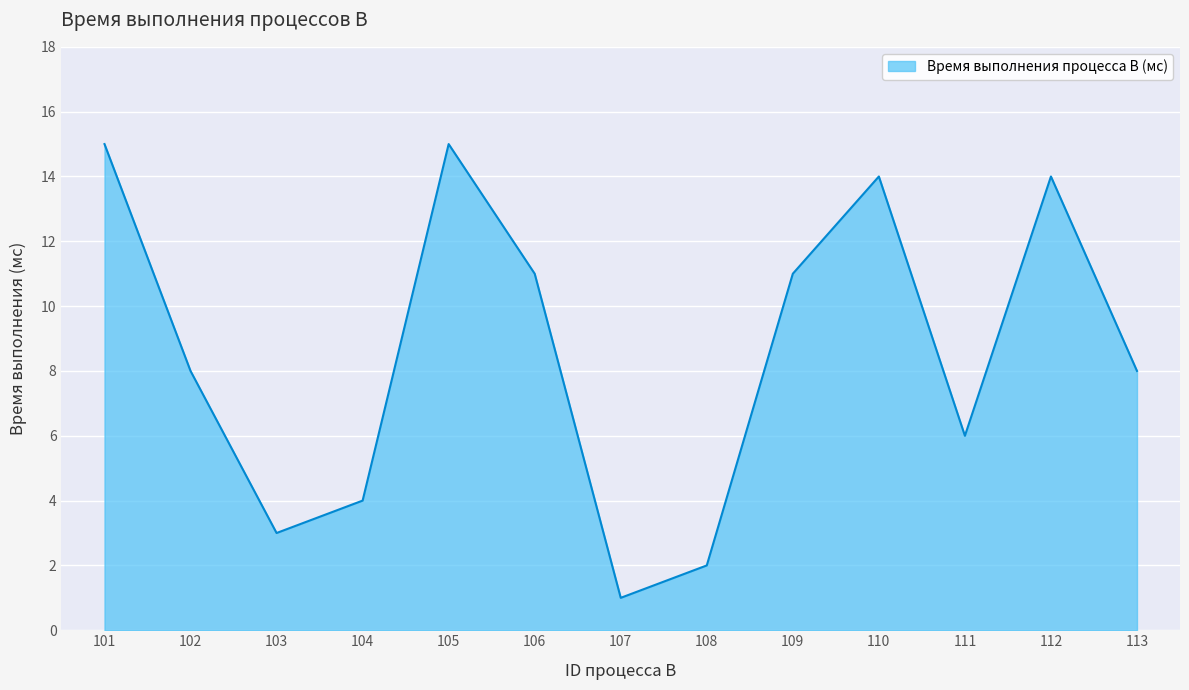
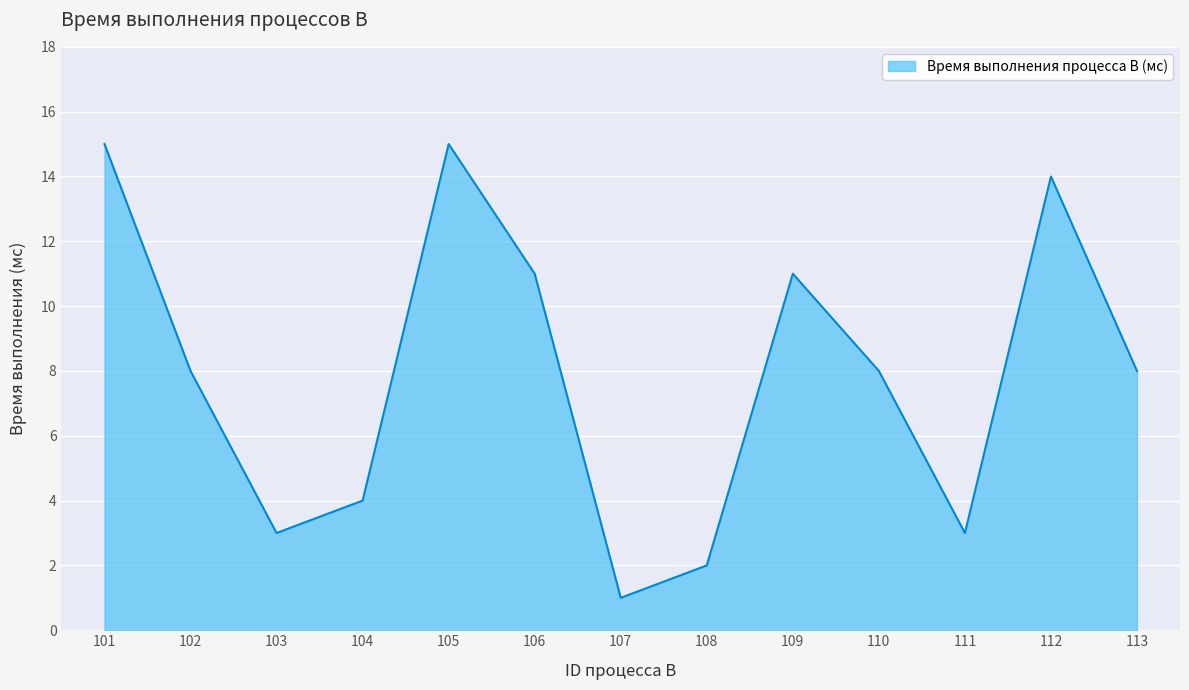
110: 14 -> 8
111: 6 -> 3
